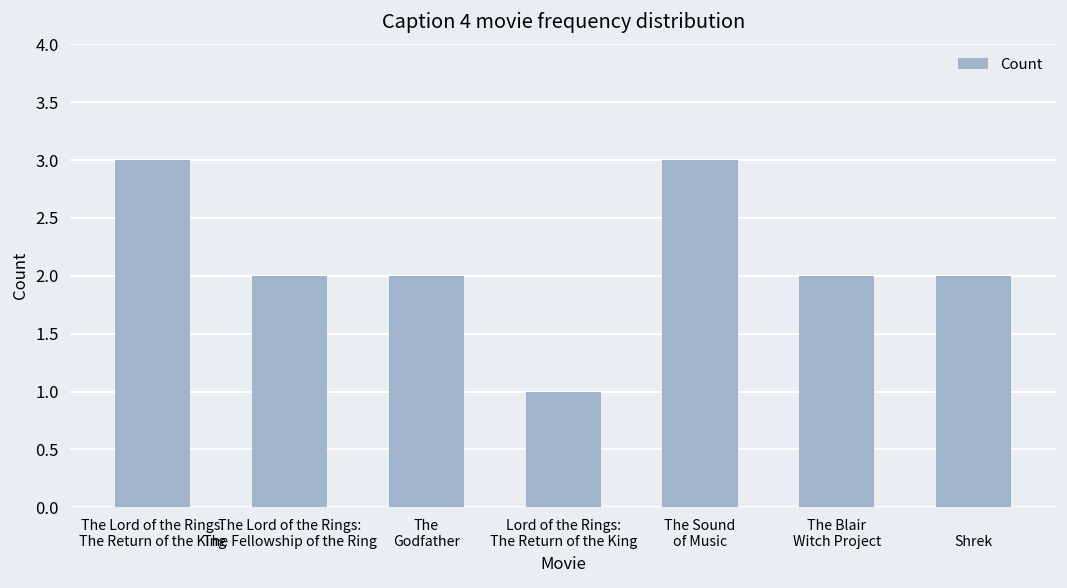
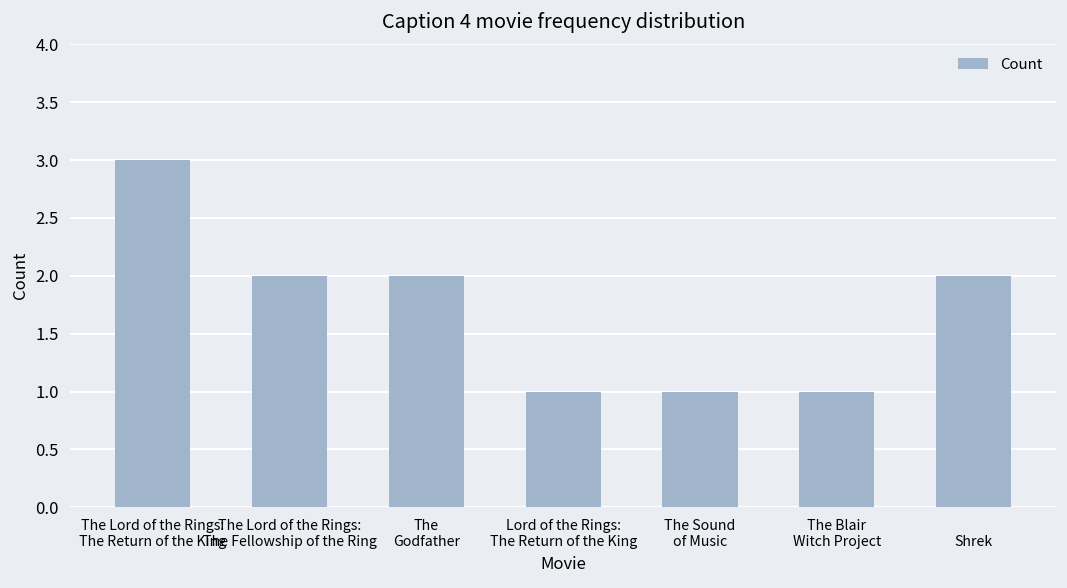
The Sound of Music: 3 -> 1
The Blair Witch Project: 2 -> 1
